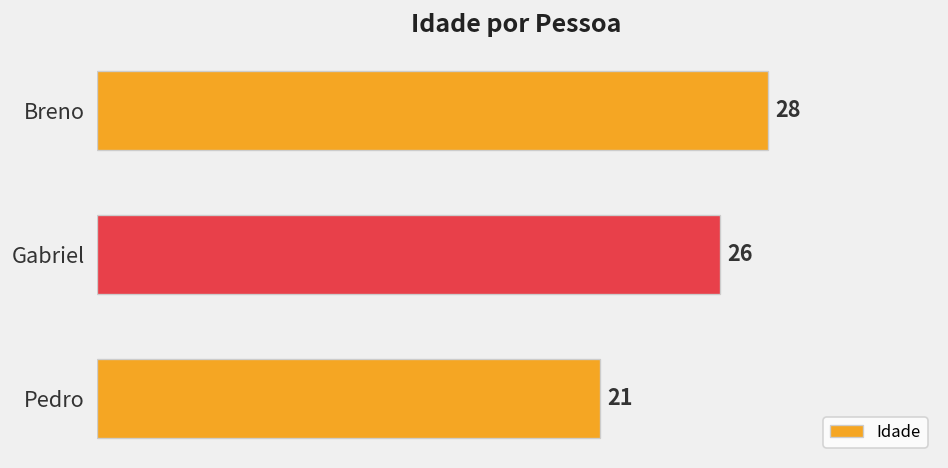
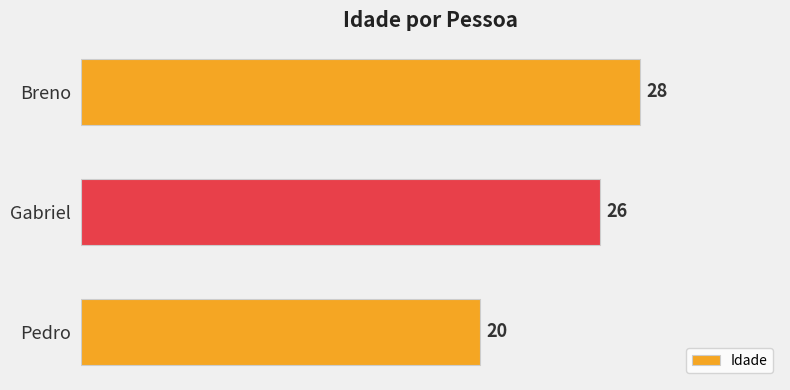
Pedro: 21 -> 20
